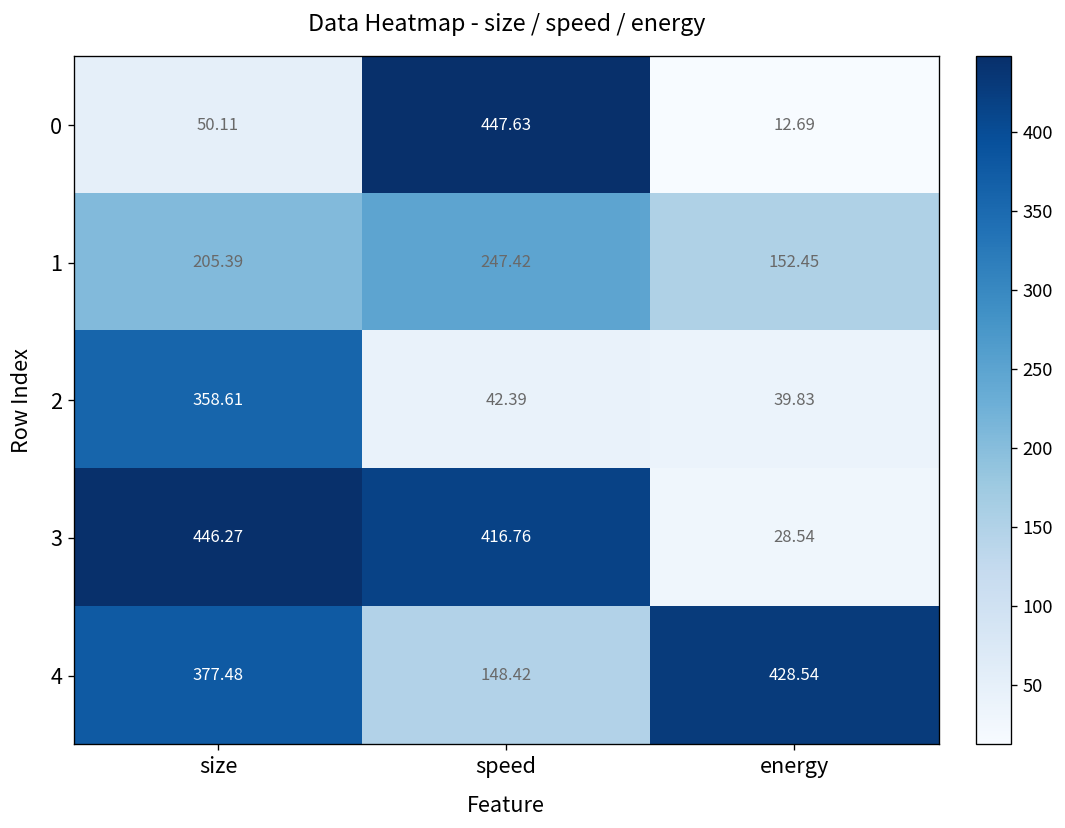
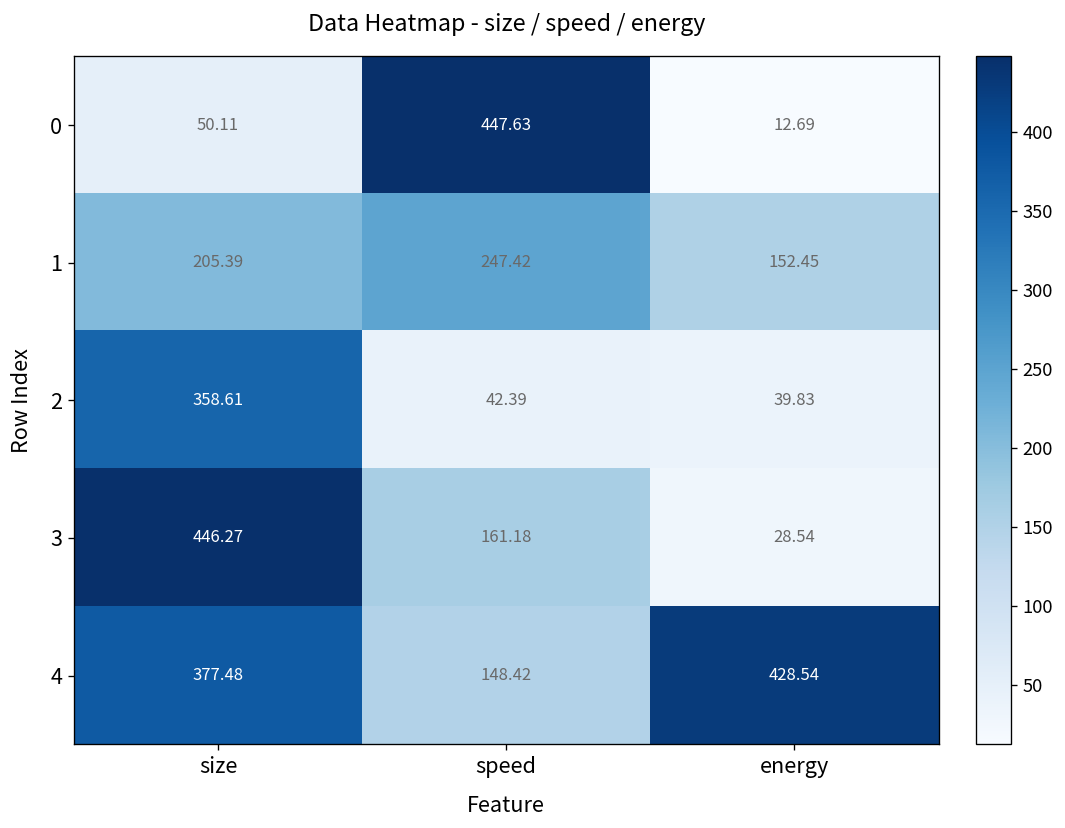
3, speed: 416.76 -> 161.18
